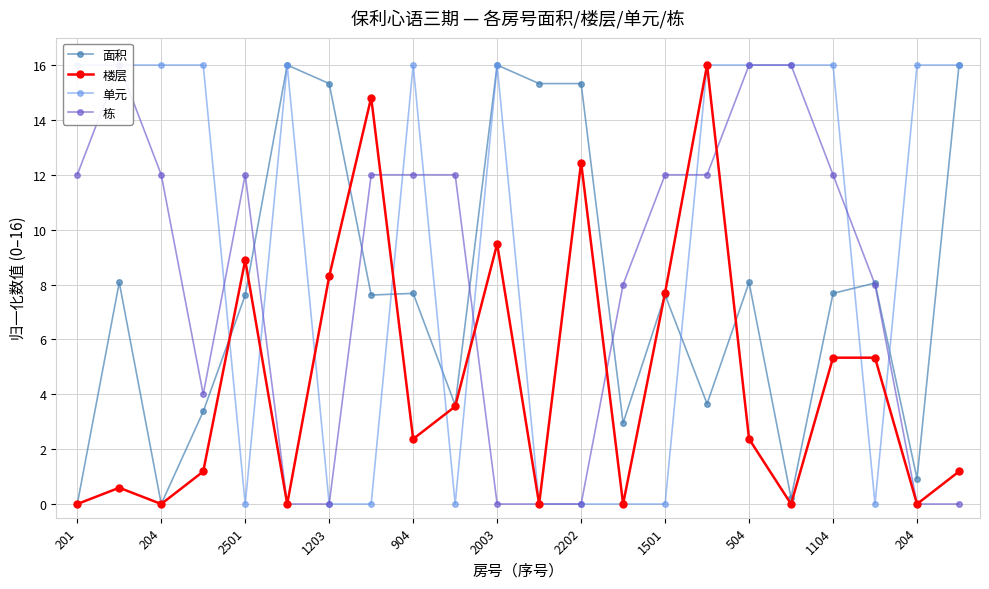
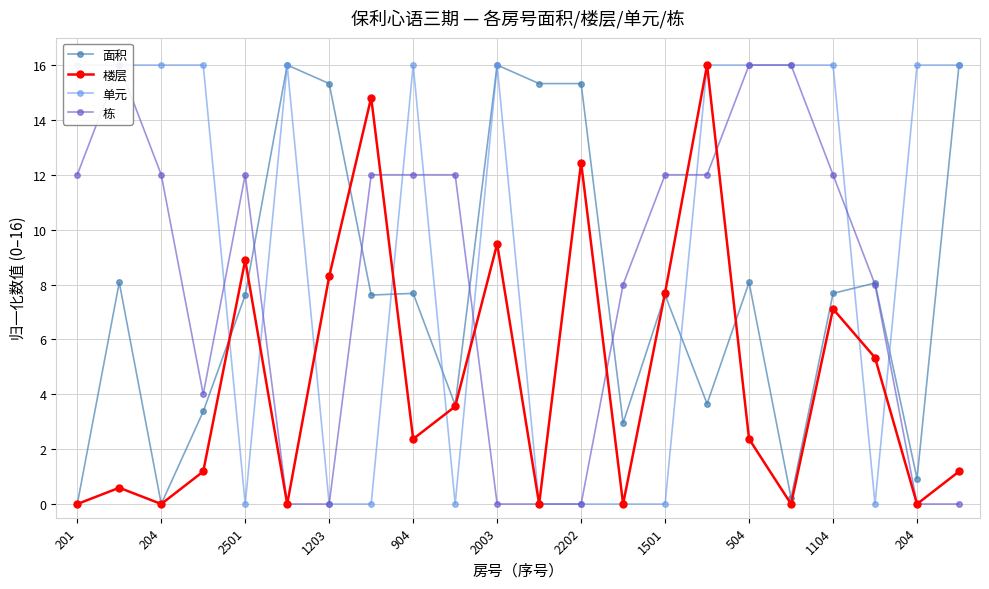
楼层, 1104: 5.3 -> 7.1
